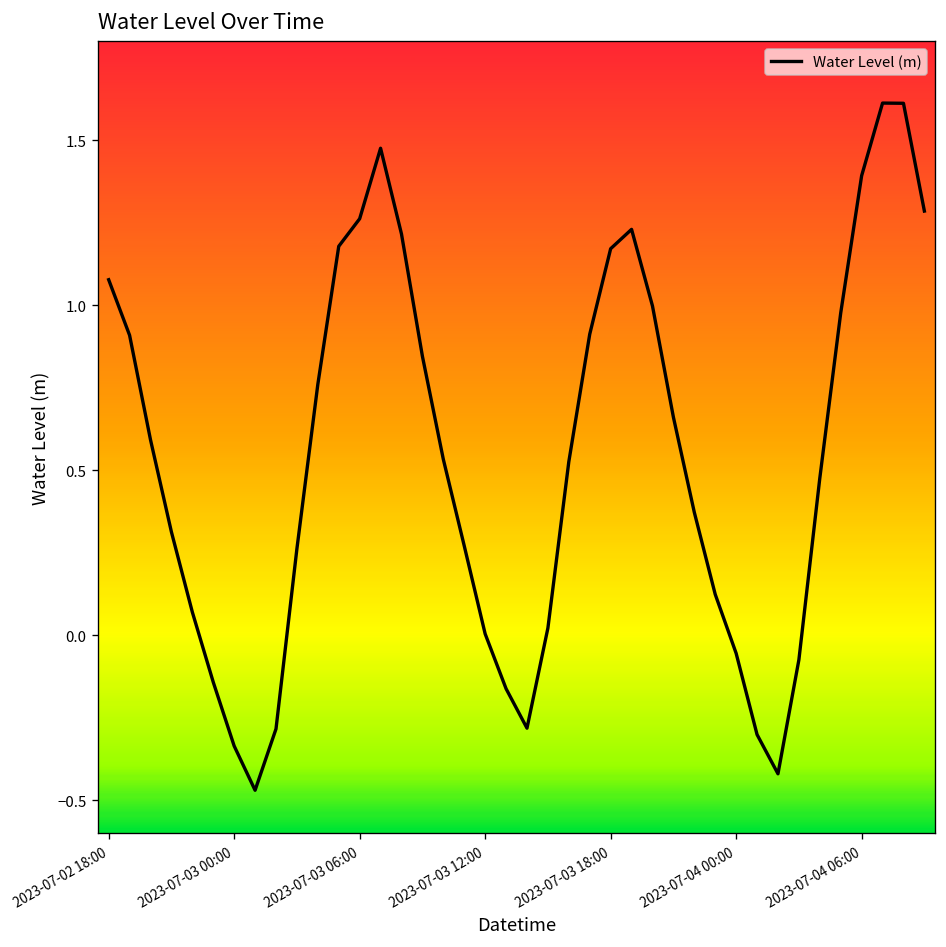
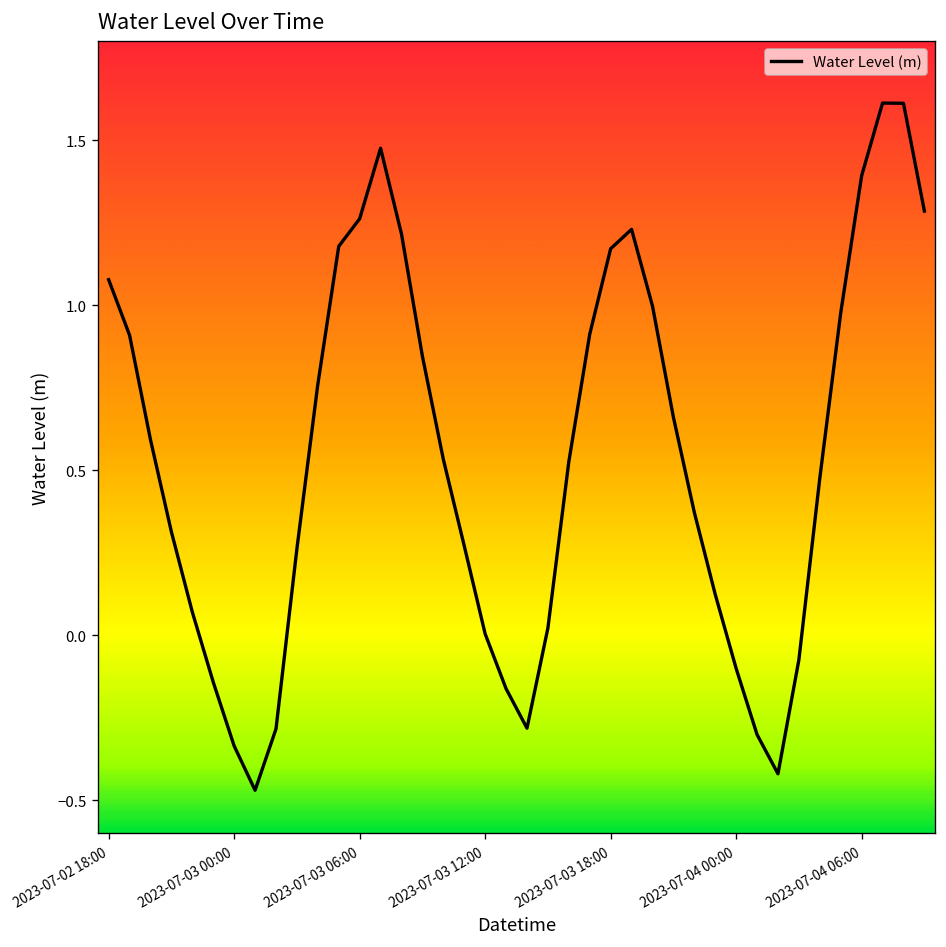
2023-07-04 00:00: -0.05 -> -0.10
